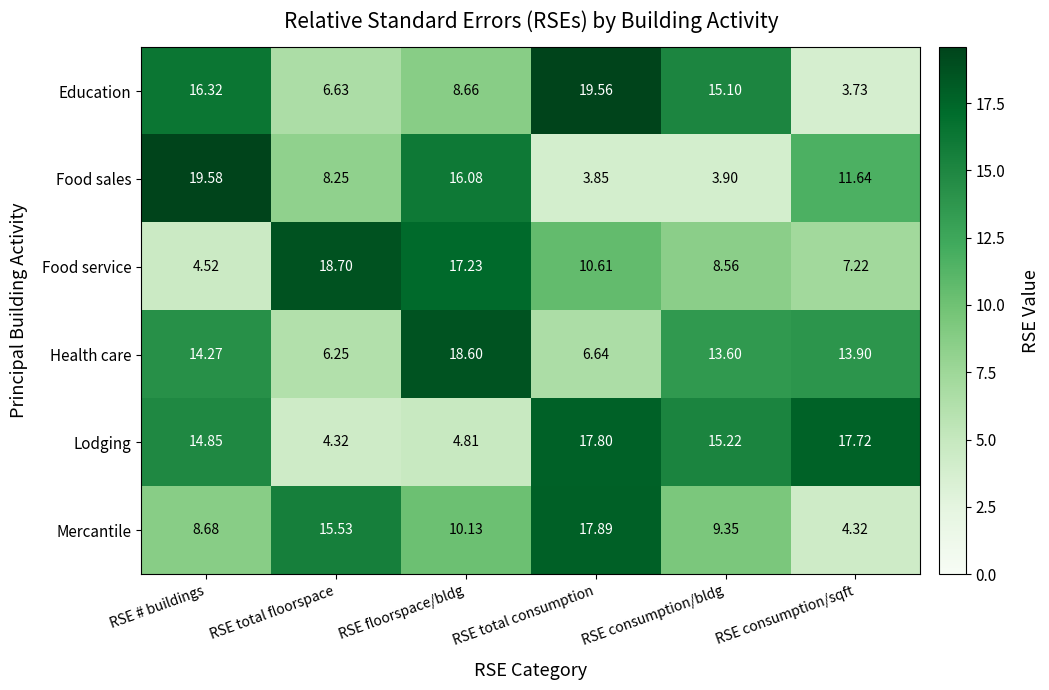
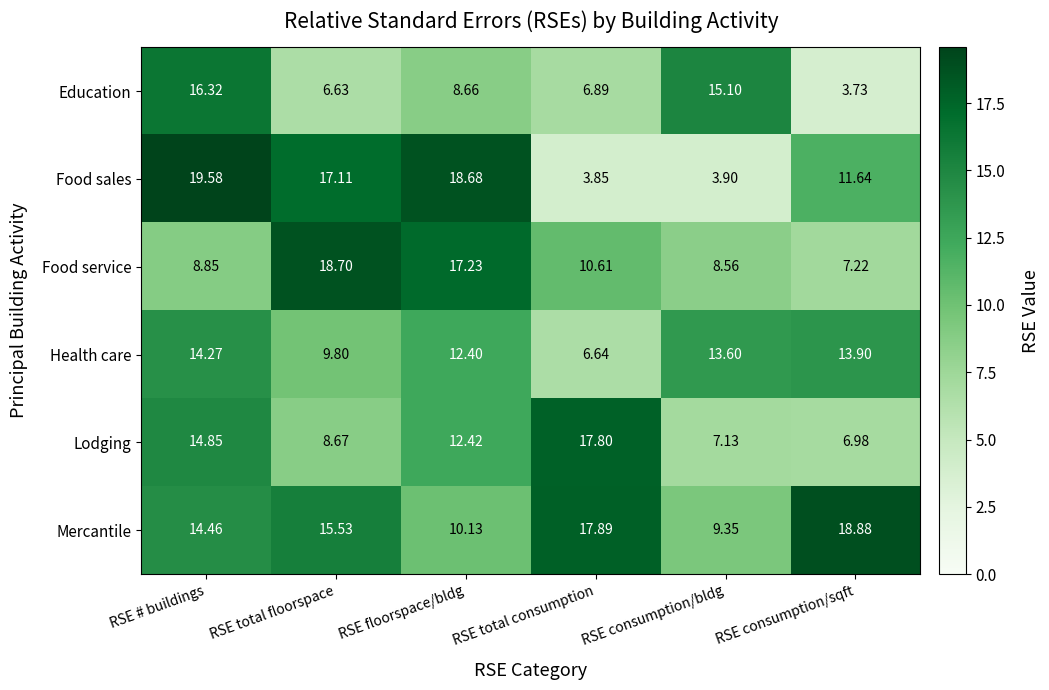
Education, RSE total consumption: 19.56 -> 6.89
Food sales, RSE total floorspace: 8.25 -> 17.11
Food sales, RSE floorspace/bldg: 16.08 -> 18.68
Food service, RSE # buildings: 4.52 -> 8.85
Health care, RSE total floorspace: 6.25 -> 9.80
Health care, RSE floorspace/bldg: 18.60 -> 12.40
Lodging, RSE total floorspace: 4.32 -> 8.67
Lodging, RSE floorspace/bldg: 4.81 -> 12.42
Lodging, RSE consumption/bldg: 15.22 -> 7.13
Lodging, RSE consumption/sqft: 17.72 -> 6.98
Mercantile, RSE # buildings: 8.68 -> 14.46
Mercantile, RSE consumption/sqft: 4.32 -> 18.88
